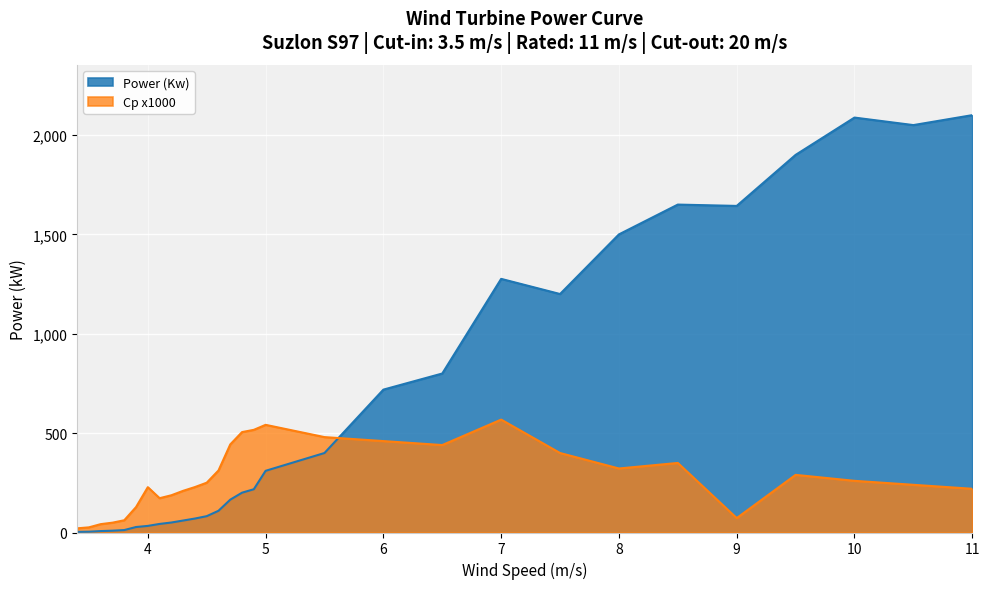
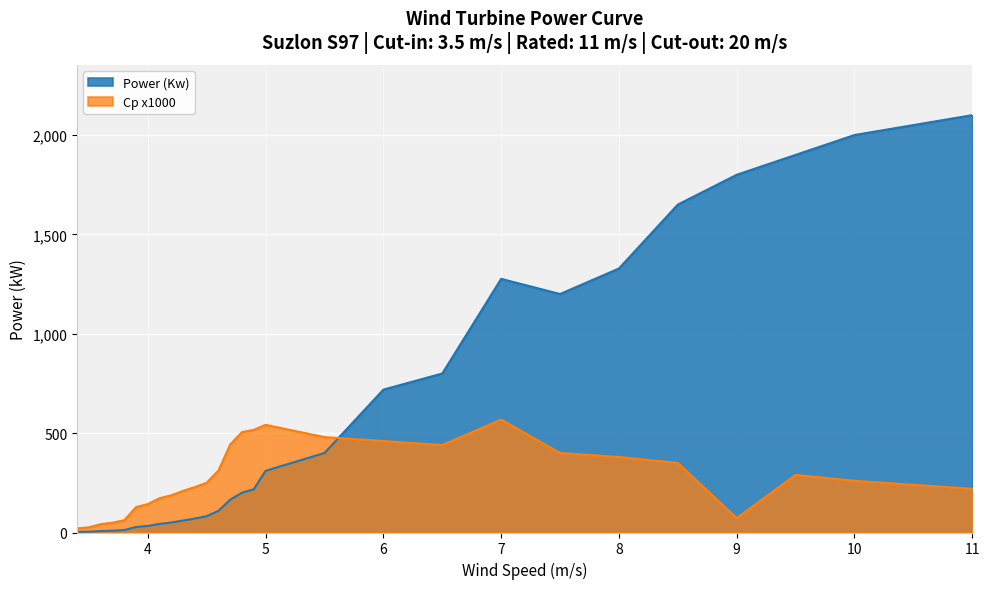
Cp x1000, 4: 230 -> 140
Power (Kw), 8: 1,500 -> 1,330
Cp x1000, 8: 320 -> 380
Power (Kw), 9: 1,640 -> 1,800
Power (Kw), 10: 2,090 -> 2,000
